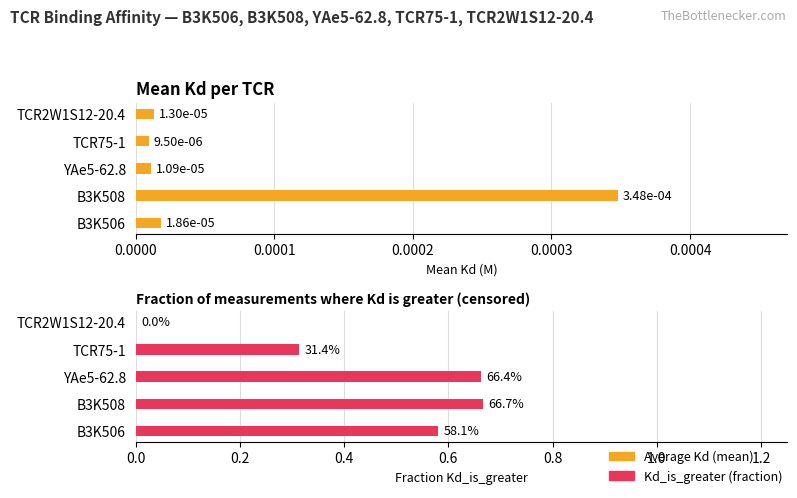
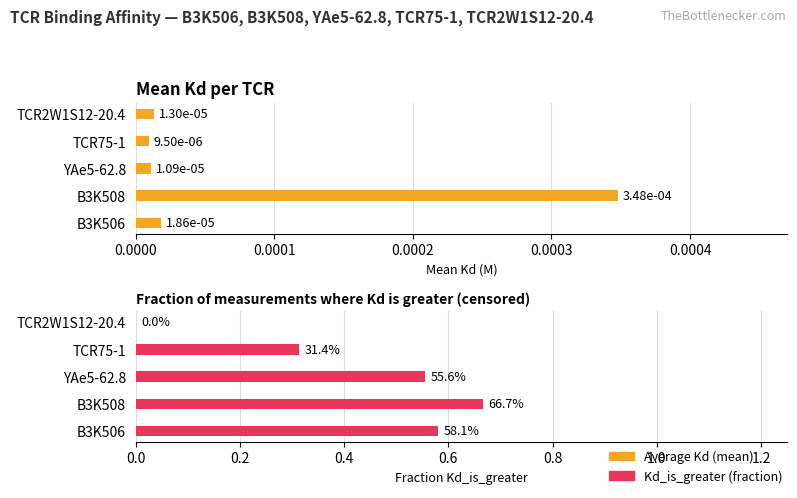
Fraction of measurements where Kd is greater (censored), YAe5-62.8: 66.4% -> 55.6%
